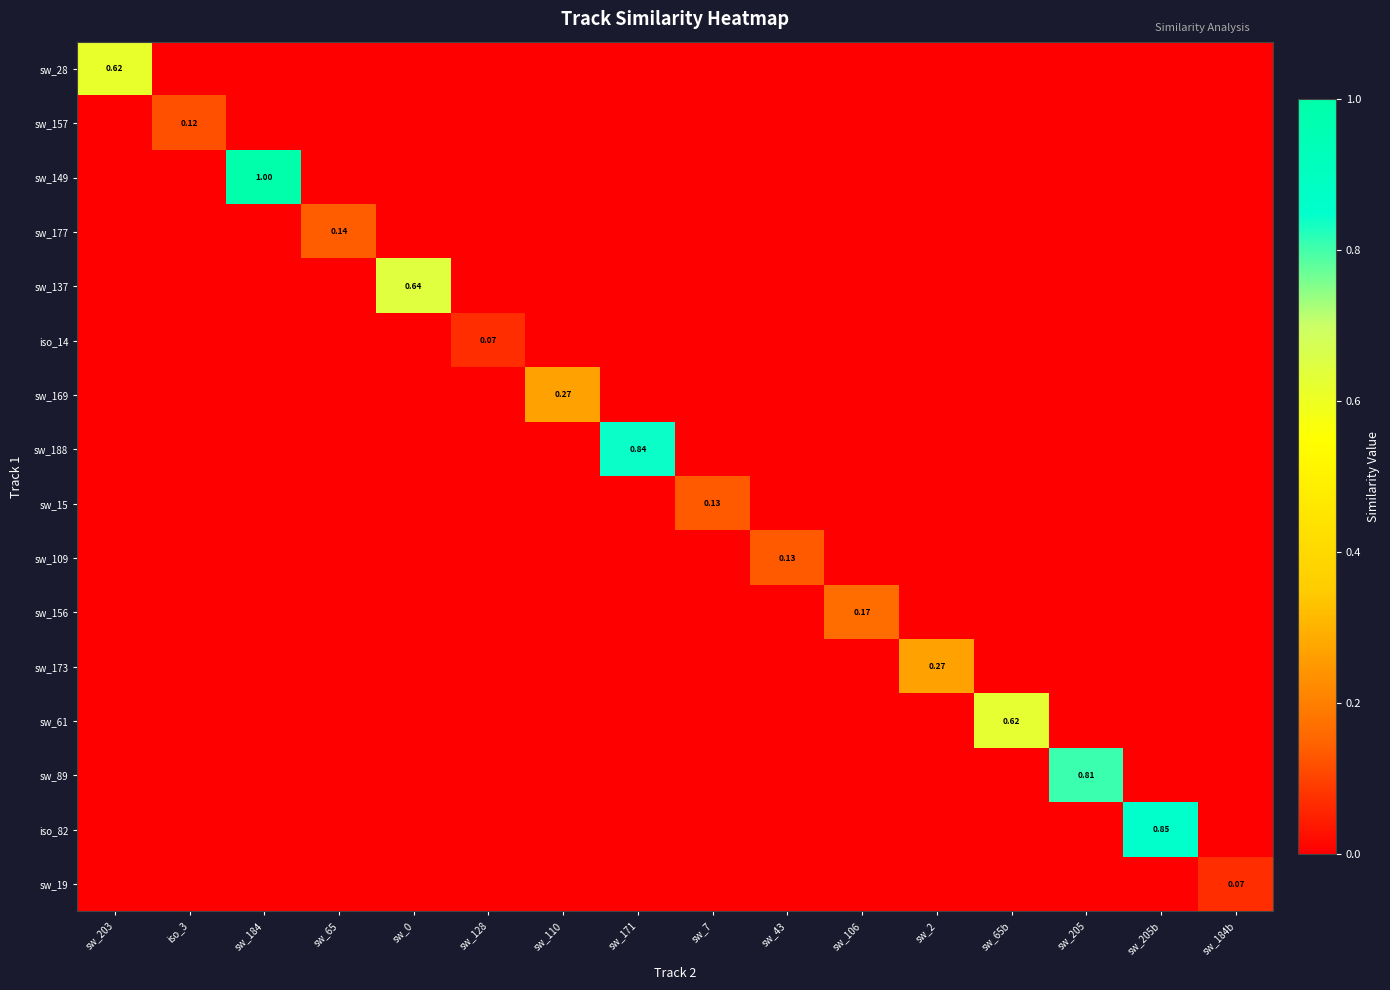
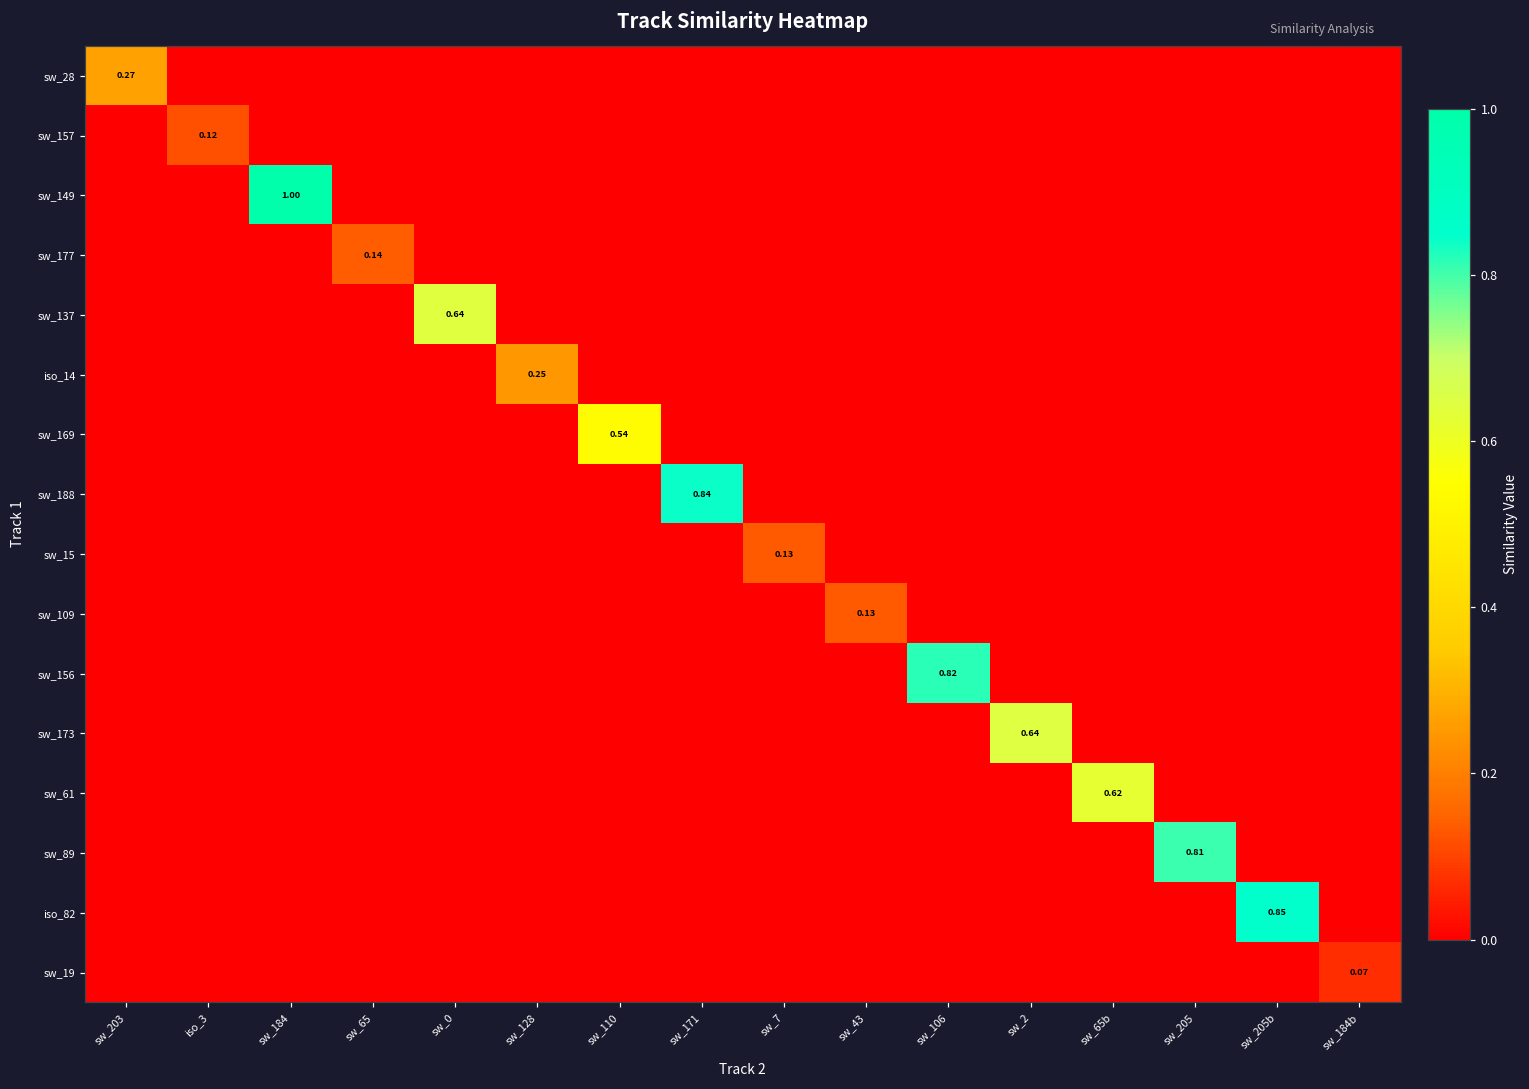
sw_28, sw_203: 0.62 -> 0.27
iso_14, sw_128: 0.07 -> 0.25
sw_169, sw_110: 0.27 -> 0.54
sw_156, sw_106: 0.17 -> 0.82
sw_173, sw_2: 0.27 -> 0.64
